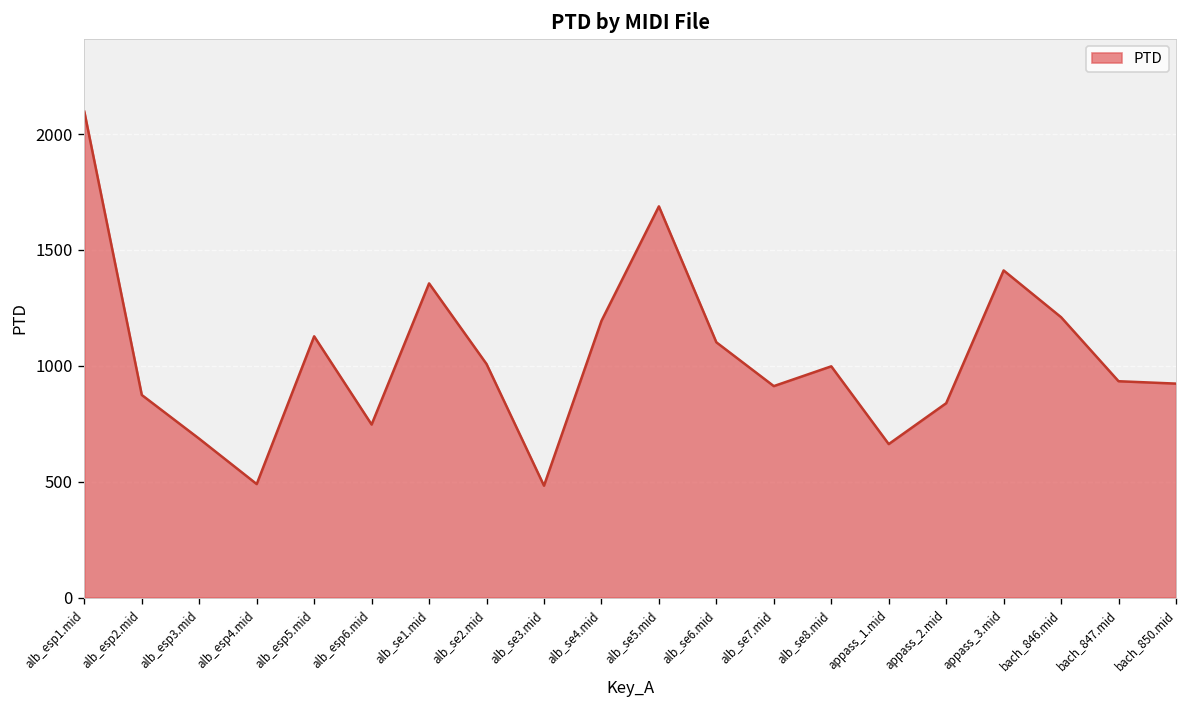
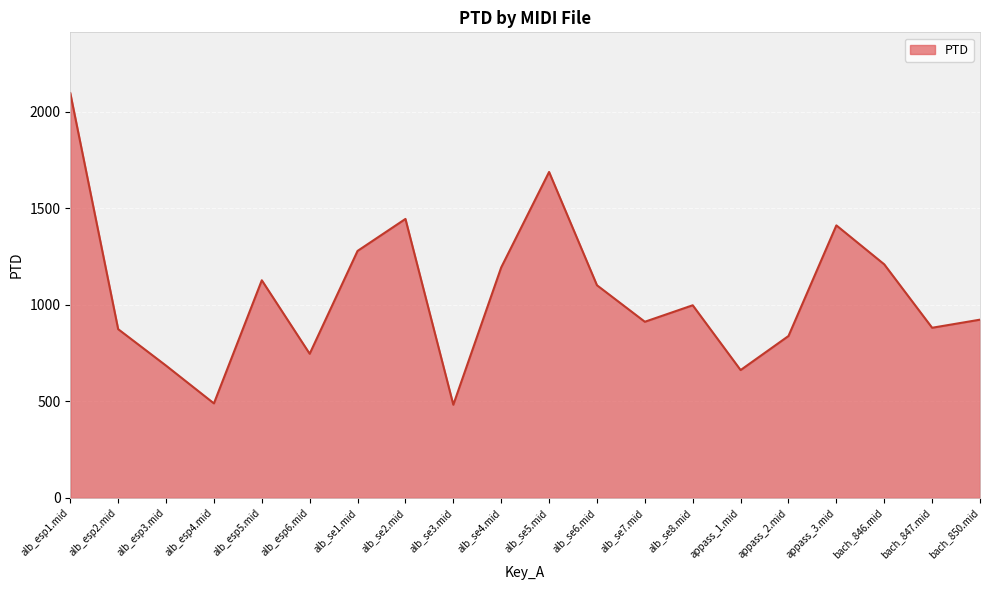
alb_se1.mid: 1360 -> 1280
alb_se2.mid: 1010 -> 1440
bach_847.mid: 930 -> 880
